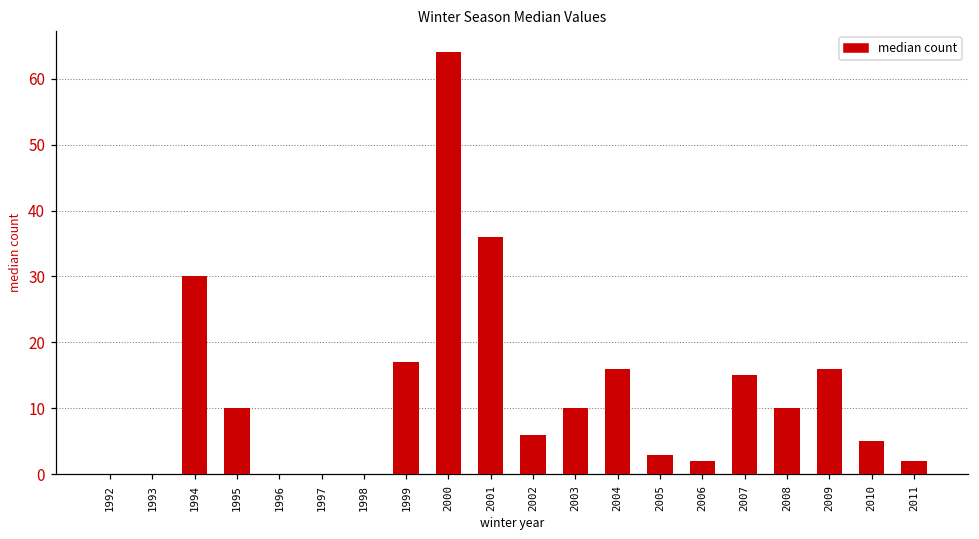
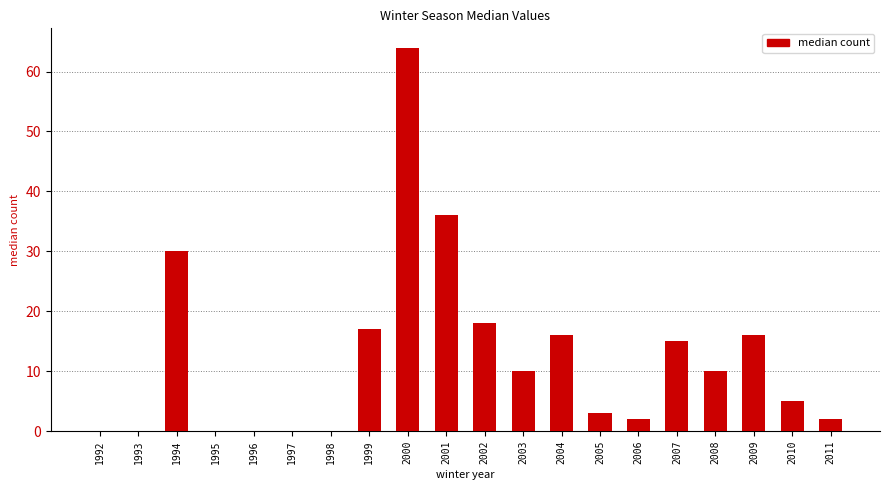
1995: 10 -> 0
2002: 6 -> 18
